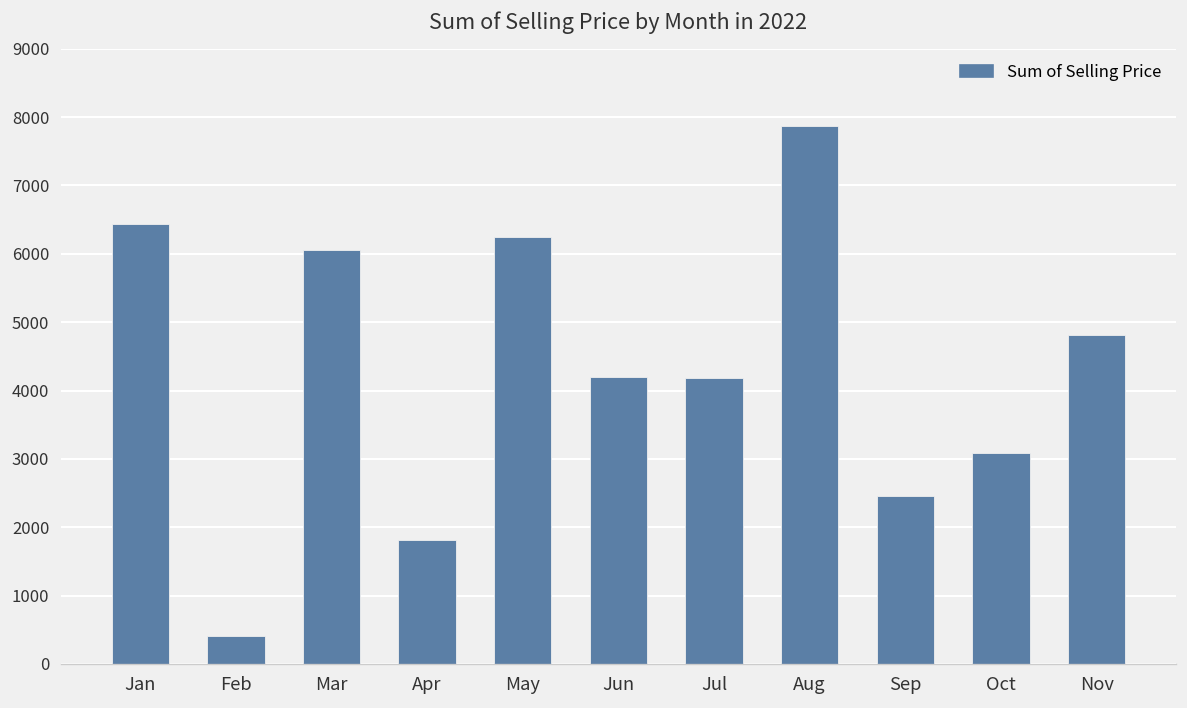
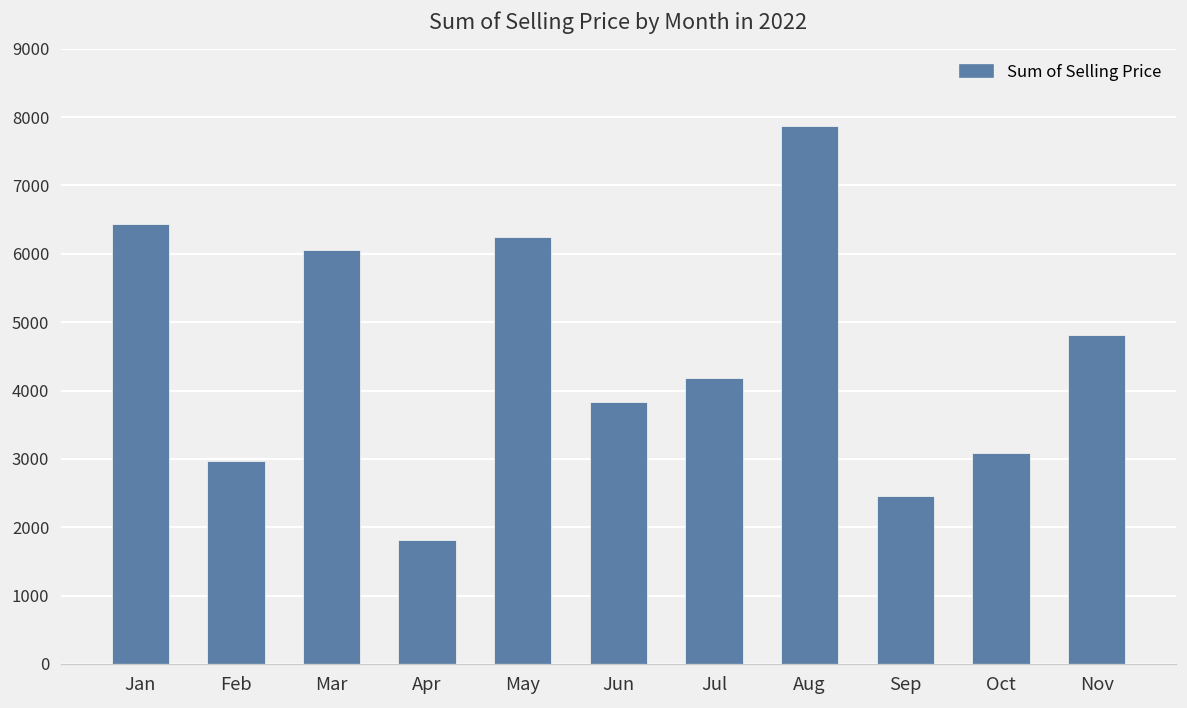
Feb: 400 -> 3000
Jun: 4200 -> 3800
